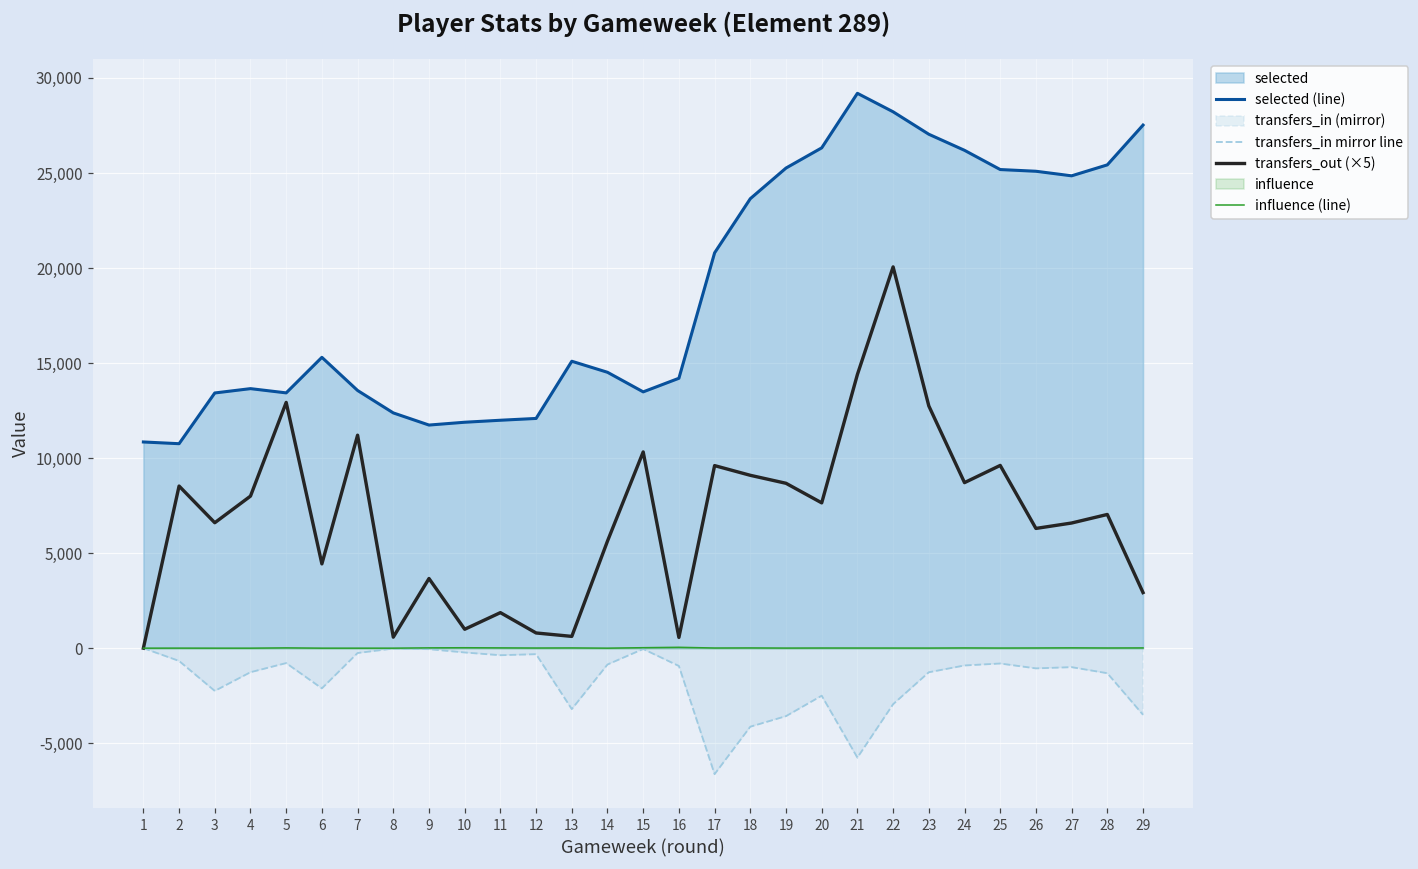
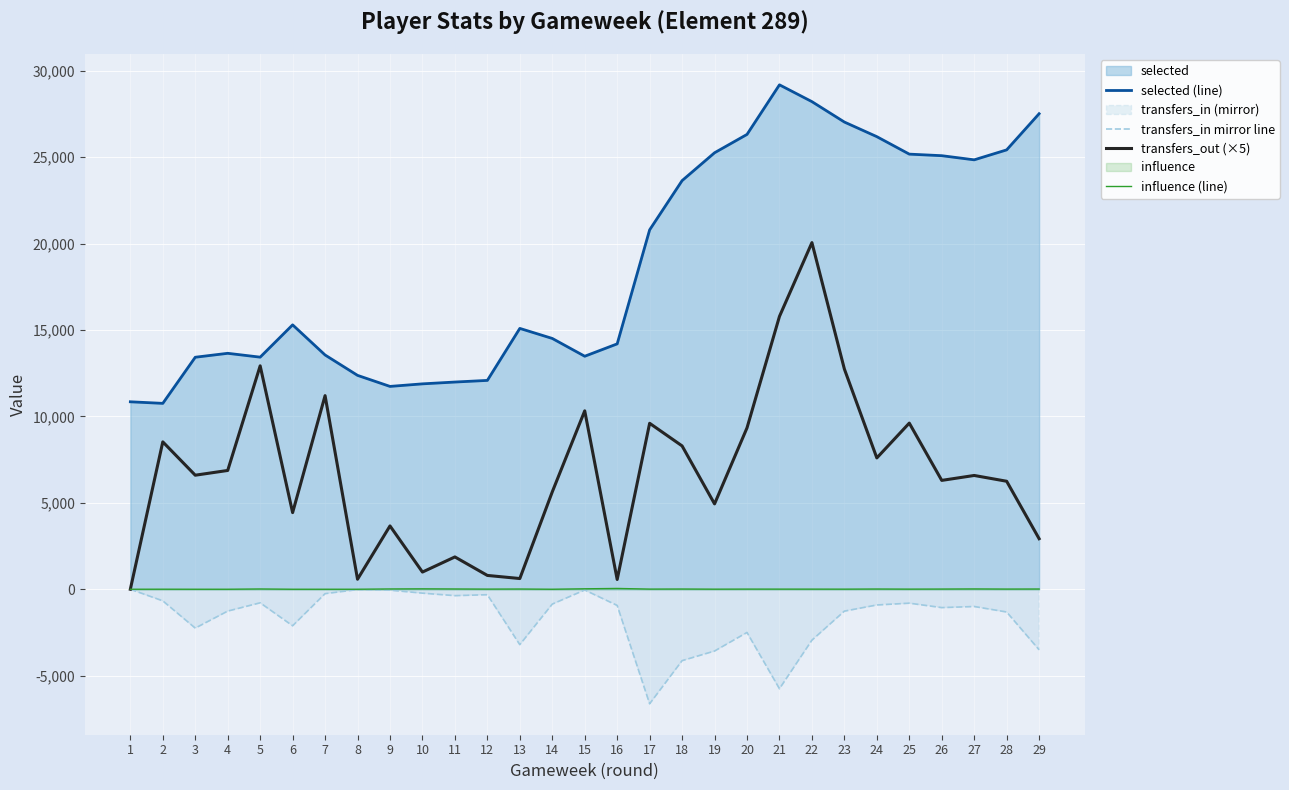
transfers_out (×5), 4: 8,000 -> 6,900
transfers_out (×5), 18: 9,100 -> 8,300
transfers_out (×5), 19: 8,700 -> 4,900
transfers_out (×5), 20: 7,600 -> 9,300
transfers_out (×5), 21: 14,400 -> 15,800
transfers_out (×5), 24: 8,700 -> 7,600
transfers_out (×5), 28: 7,000 -> 6,300
